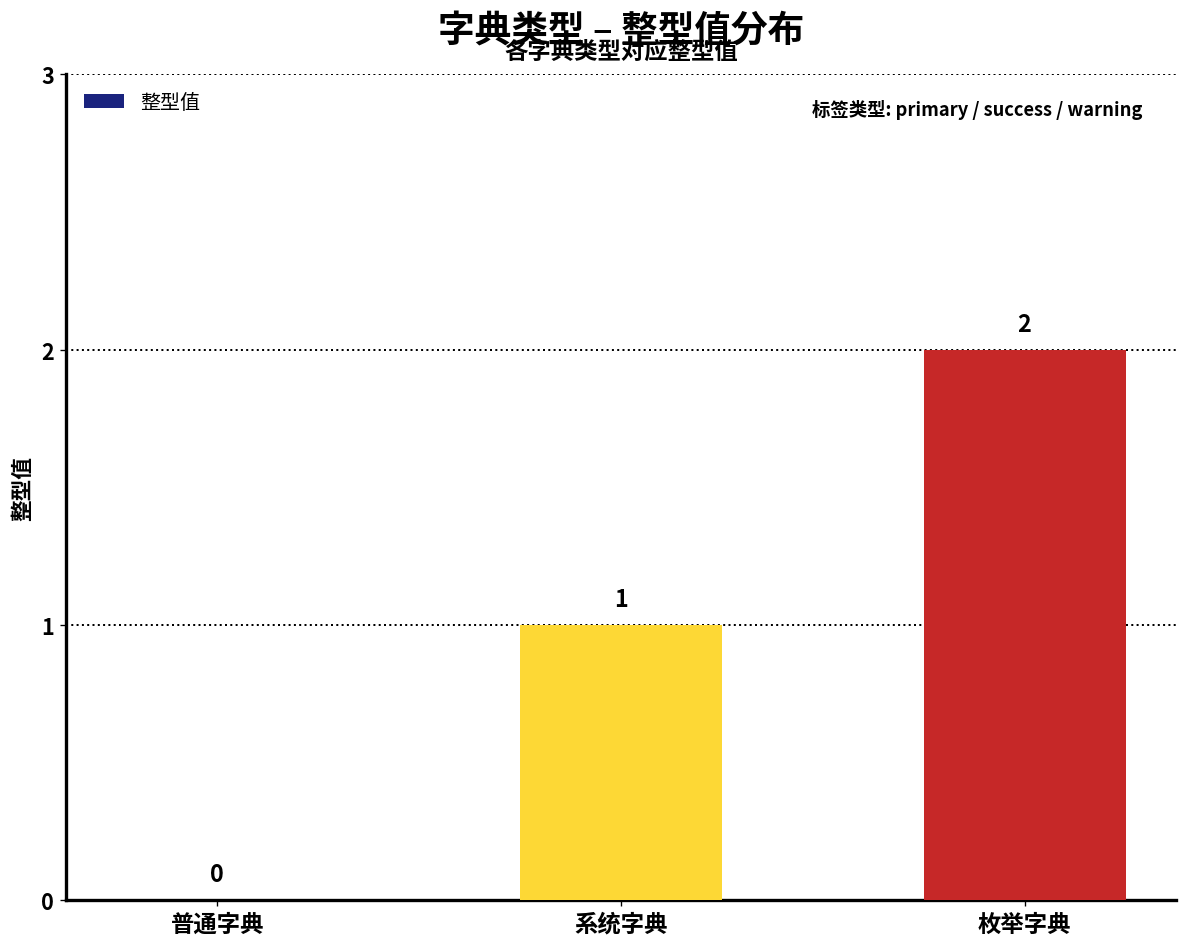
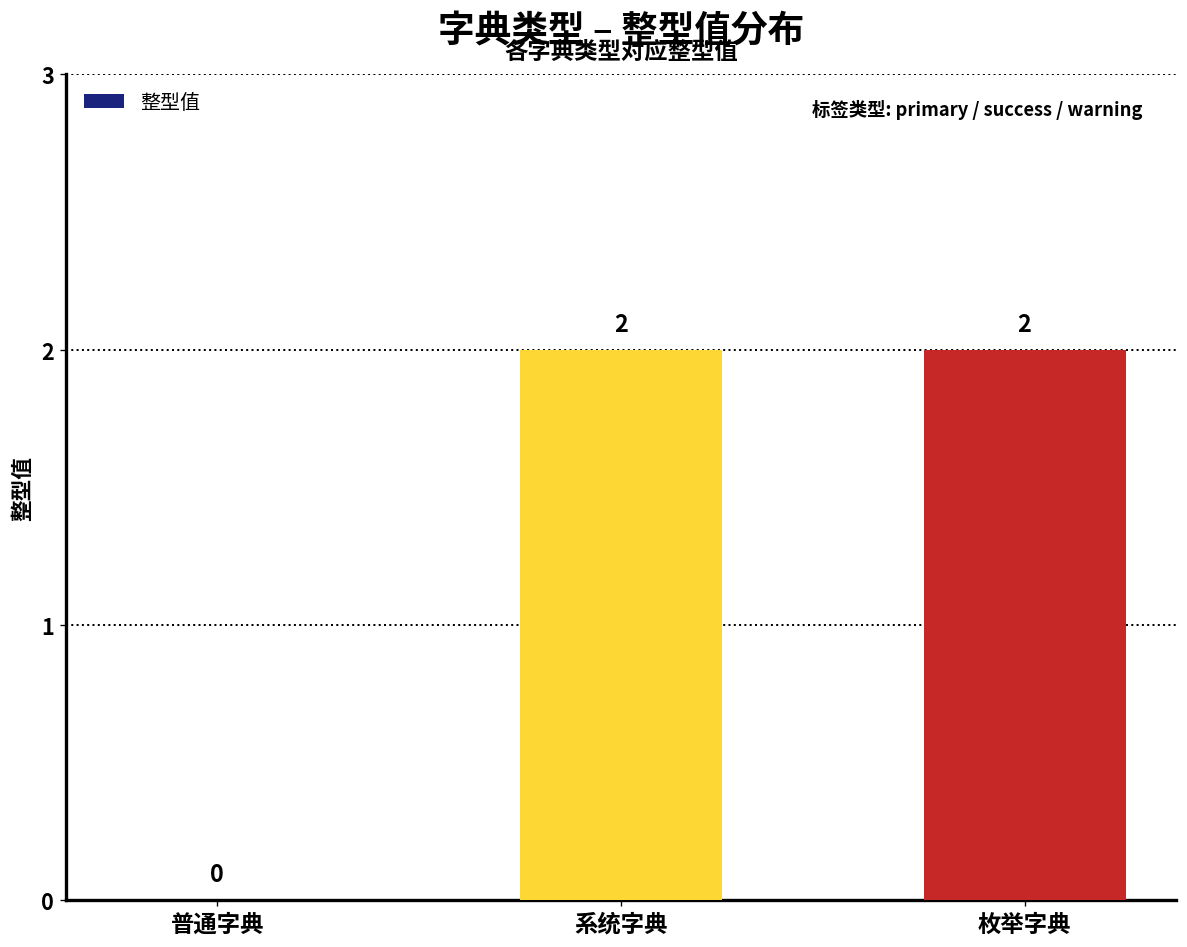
系统字典: 1 -> 2
